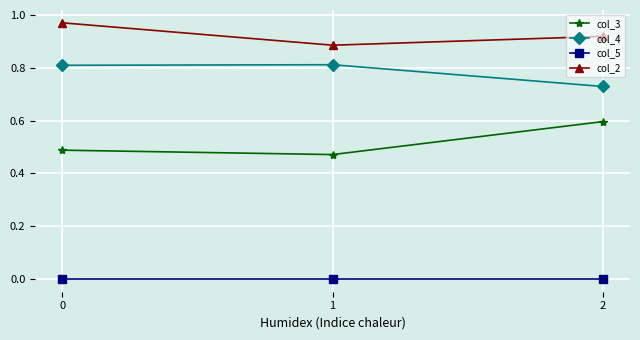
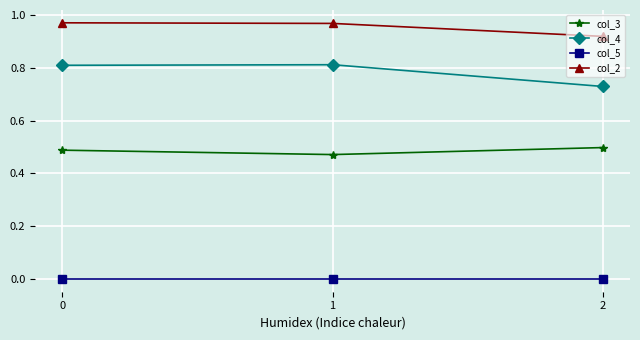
col_2, 1: 0.89 -> 0.97
col_3, 2: 0.60 -> 0.50
